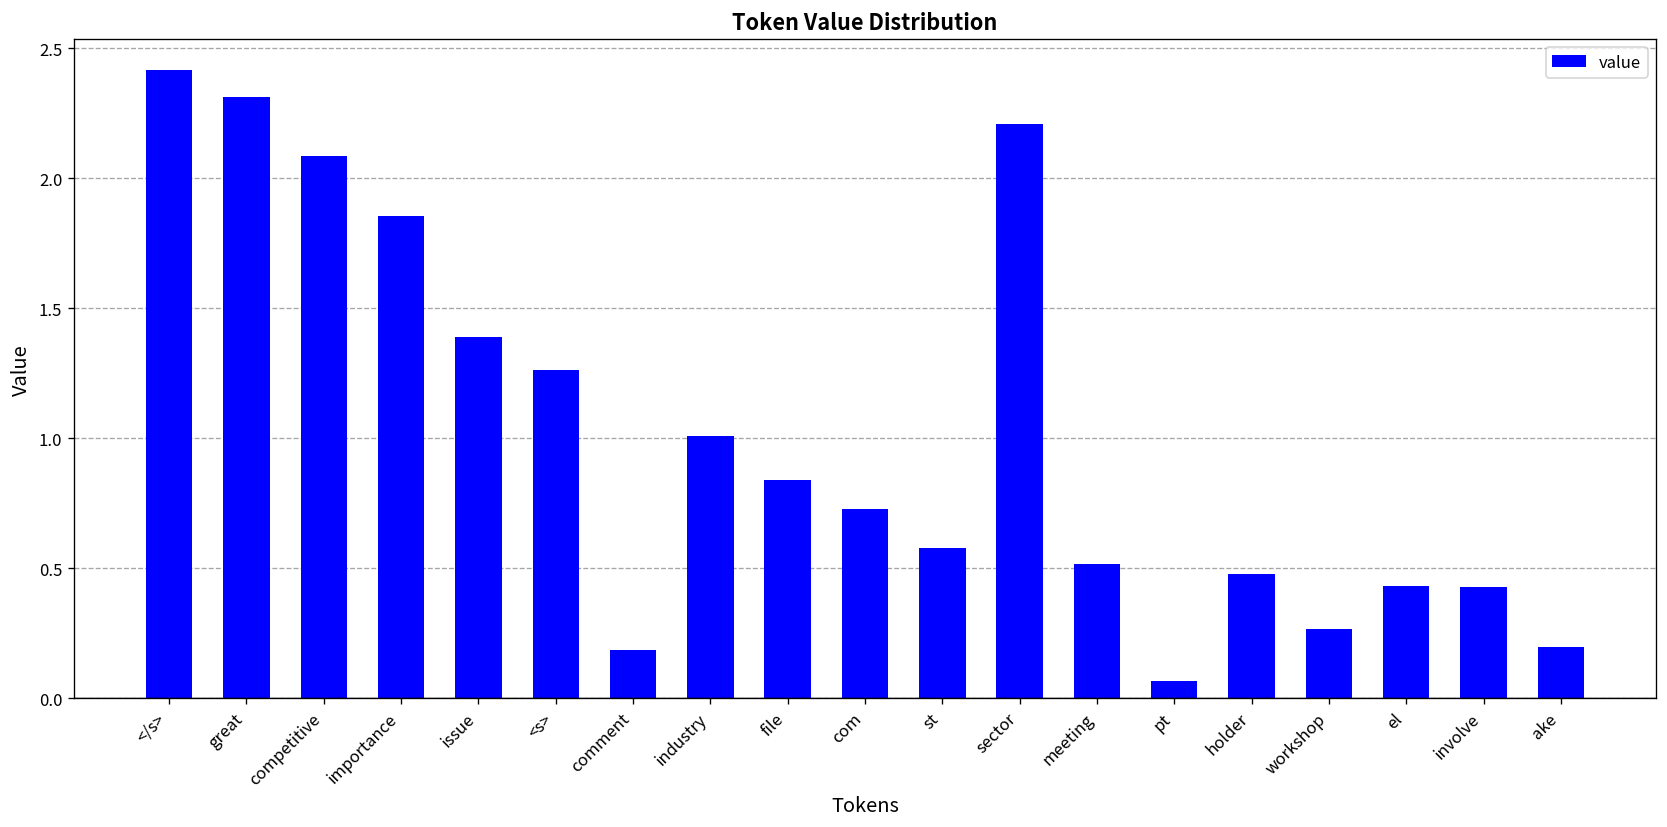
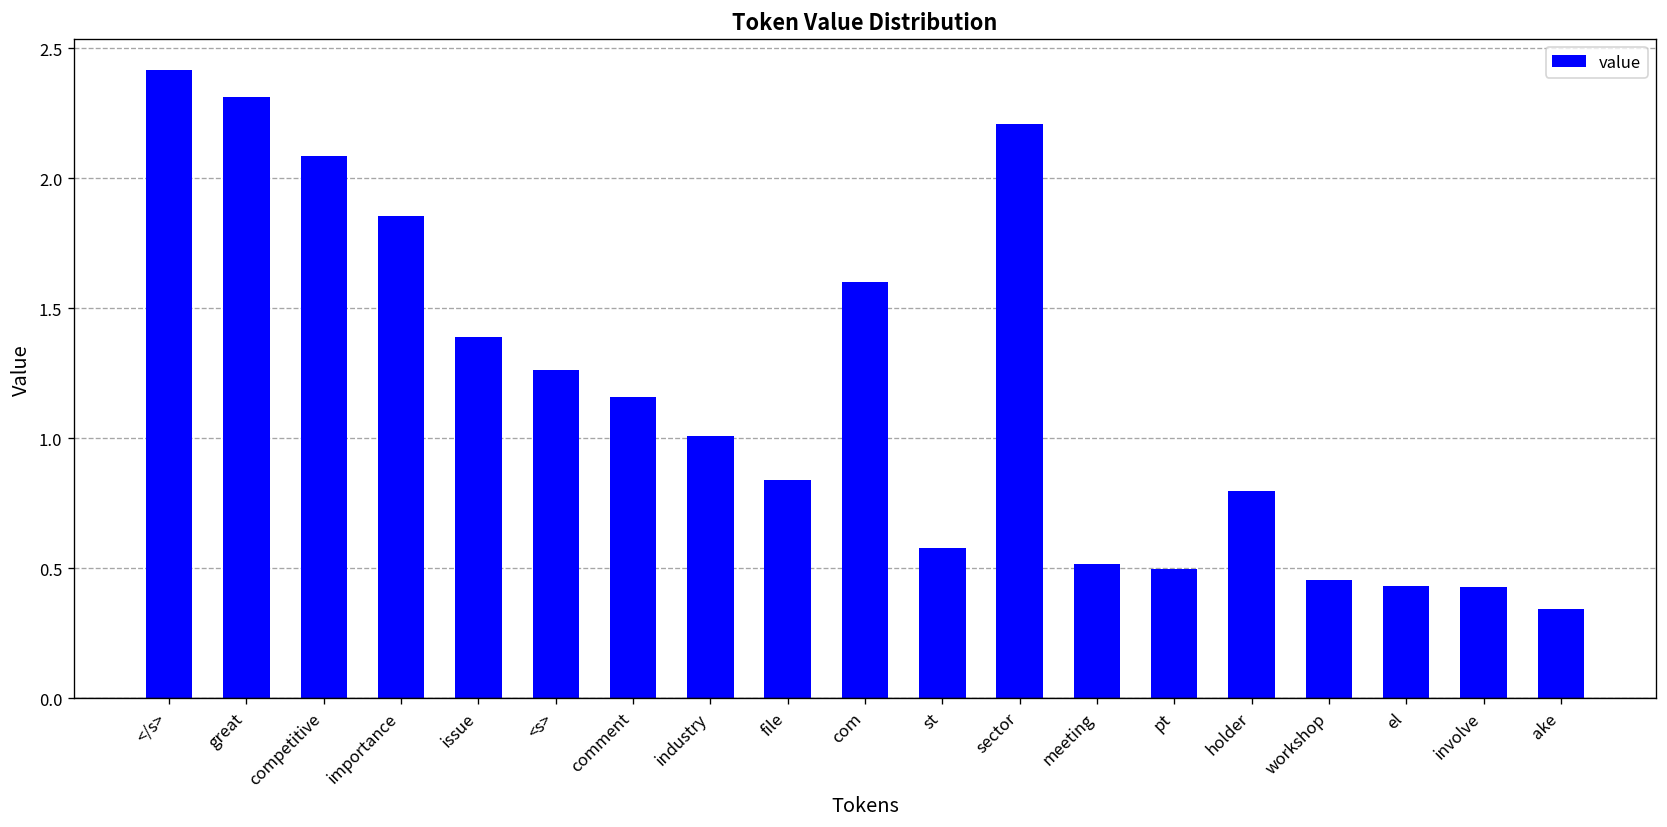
comment: 0.18 -> 1.16
com: 0.73 -> 1.60
pt: 0.07 -> 0.50
holder: 0.48 -> 0.80
workshop: 0.27 -> 0.45
ake: 0.20 -> 0.34
